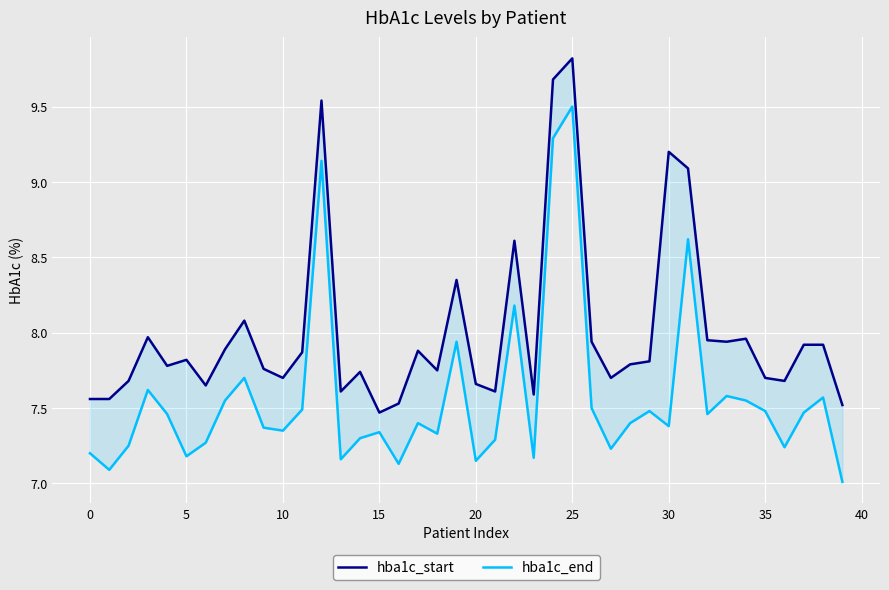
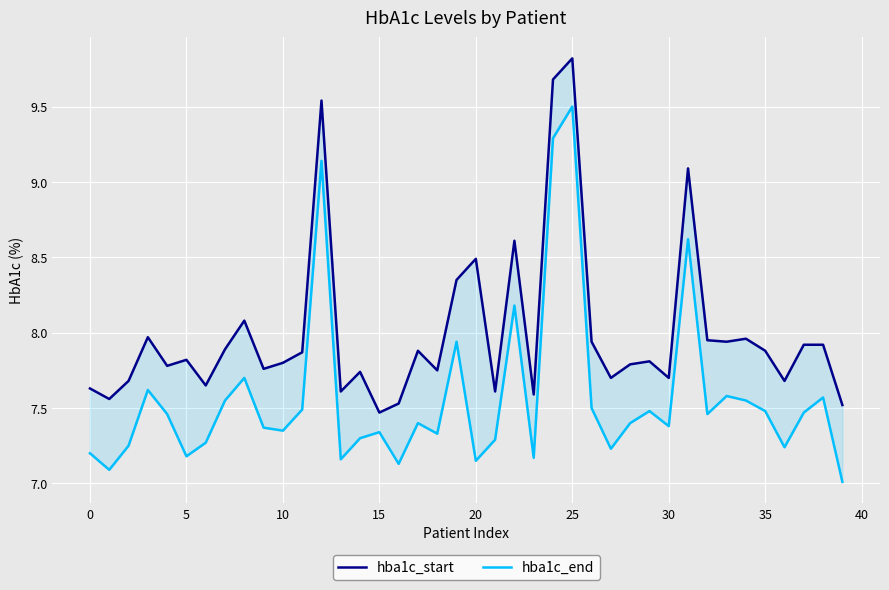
hba1c_start, 0: 7.56 -> 7.63
hba1c_start, 10: 7.7 -> 7.8
hba1c_start, 20: 7.66 -> 8.49
hba1c_start, 30: 9.2 -> 7.7
hba1c_start, 35: 7.70 -> 7.88
